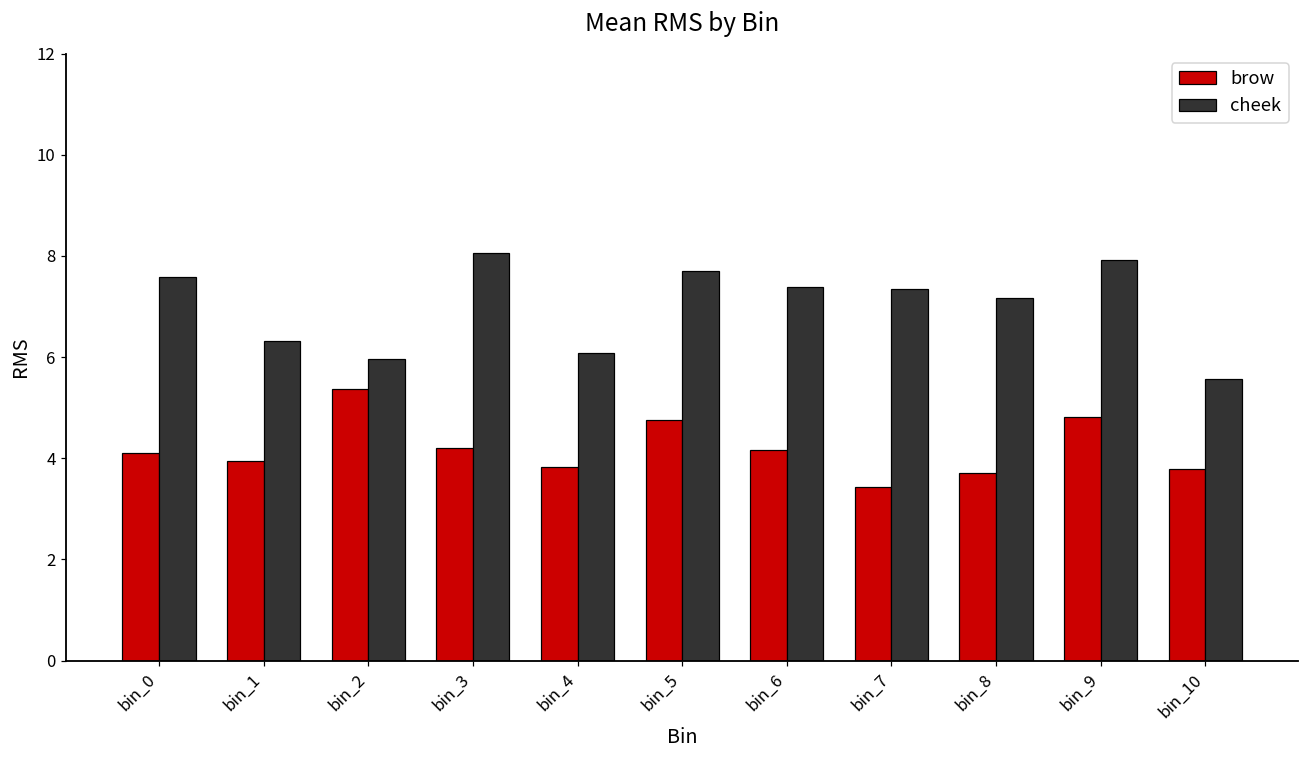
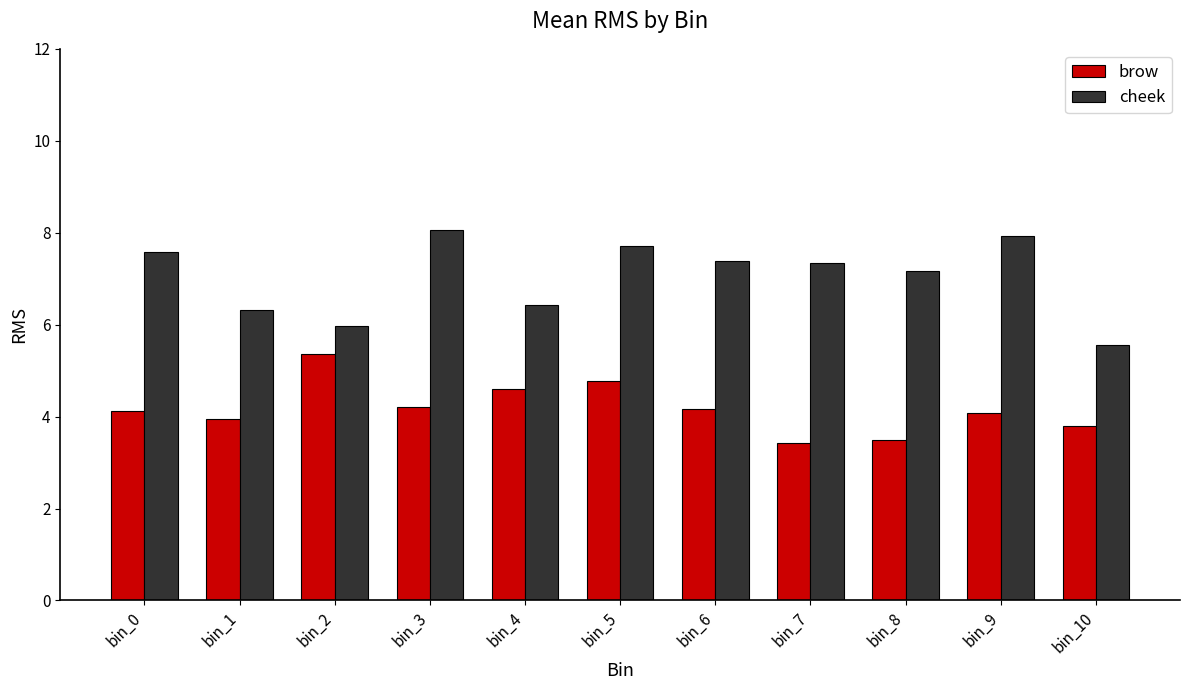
brow, bin_4: 3.8 -> 4.6
cheek, bin_4: 6.1 -> 6.4
brow, bin_8: 3.7 -> 3.5
brow, bin_9: 4.8 -> 4.1
